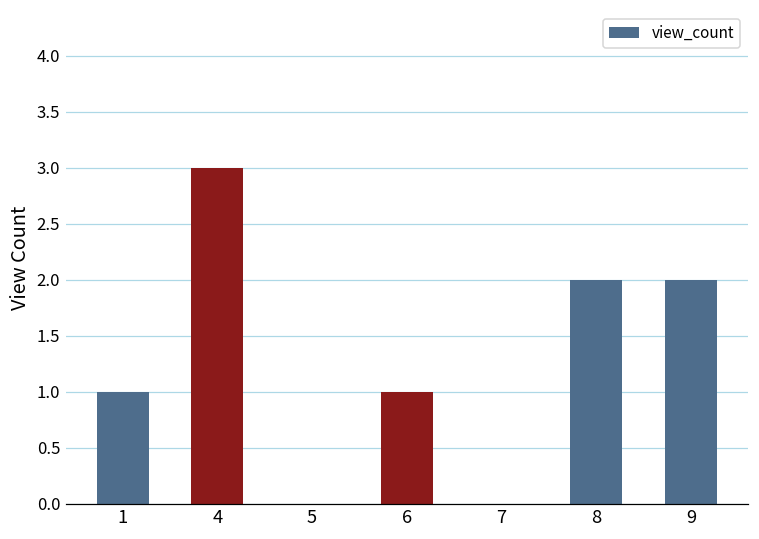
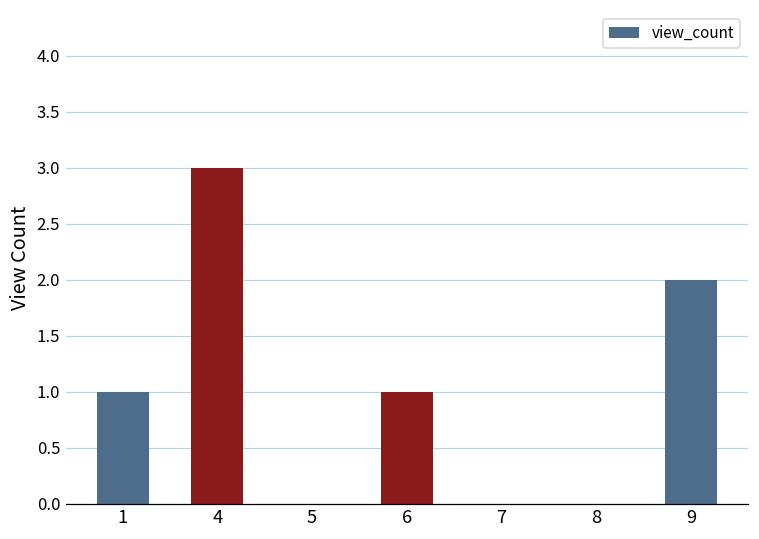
8: 2 -> 0
